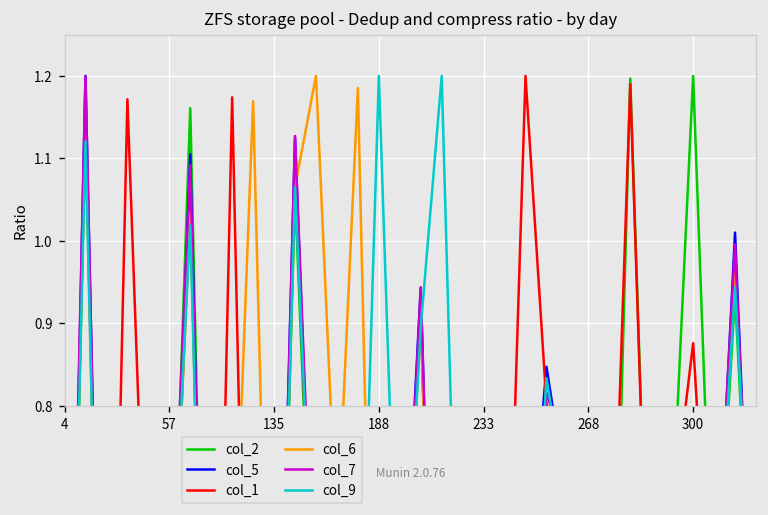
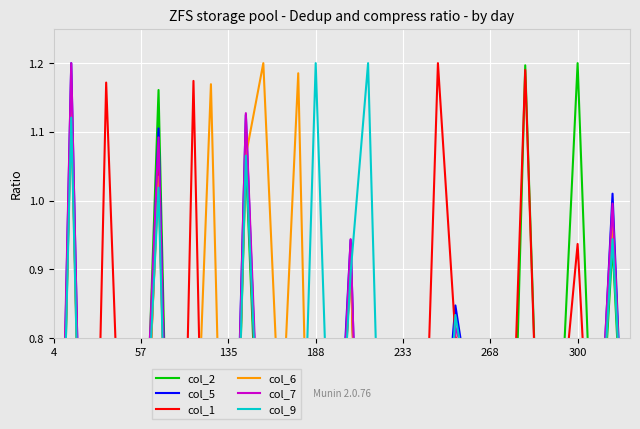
col_1, 300: 0.88 -> 0.94
